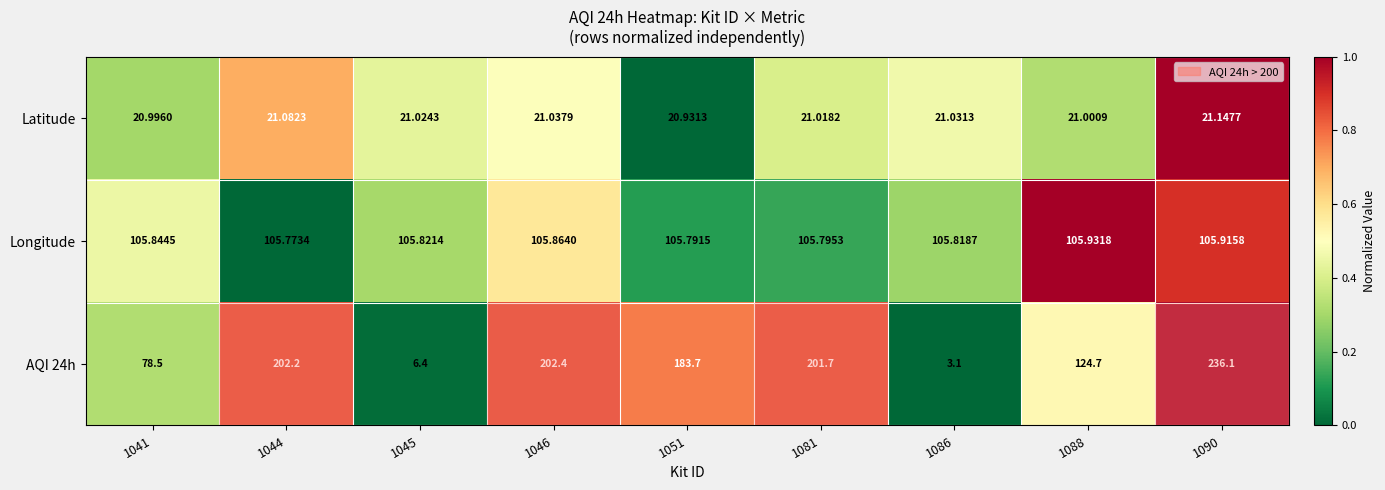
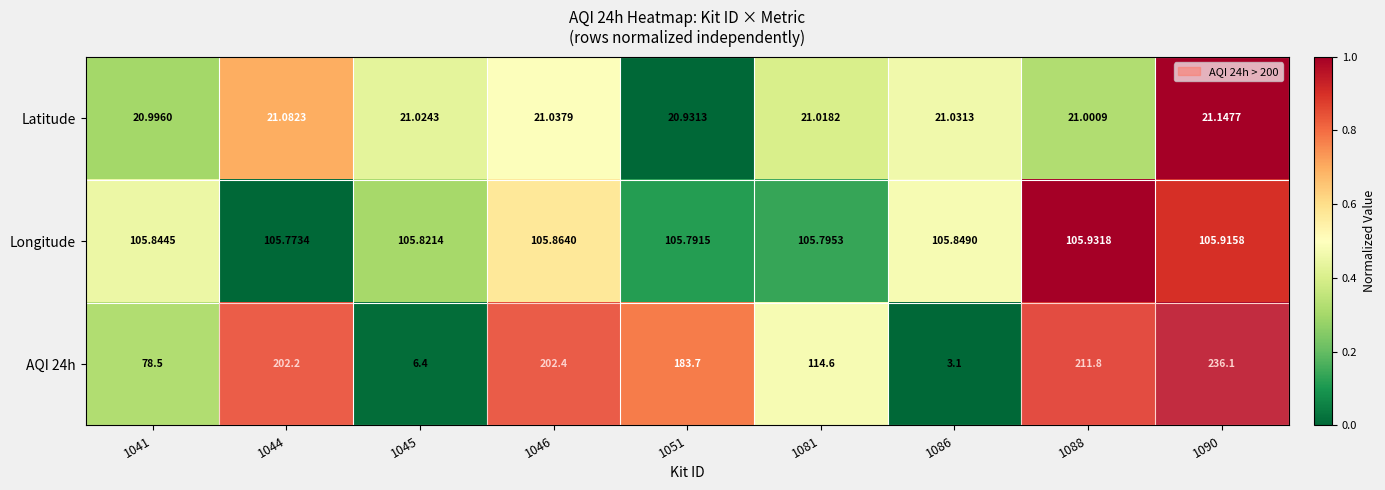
Longitude, 1086: 105.8187 -> 105.8490
AQI 24h, 1081: 201.7 -> 114.6
AQI 24h, 1088: 124.7 -> 211.8
